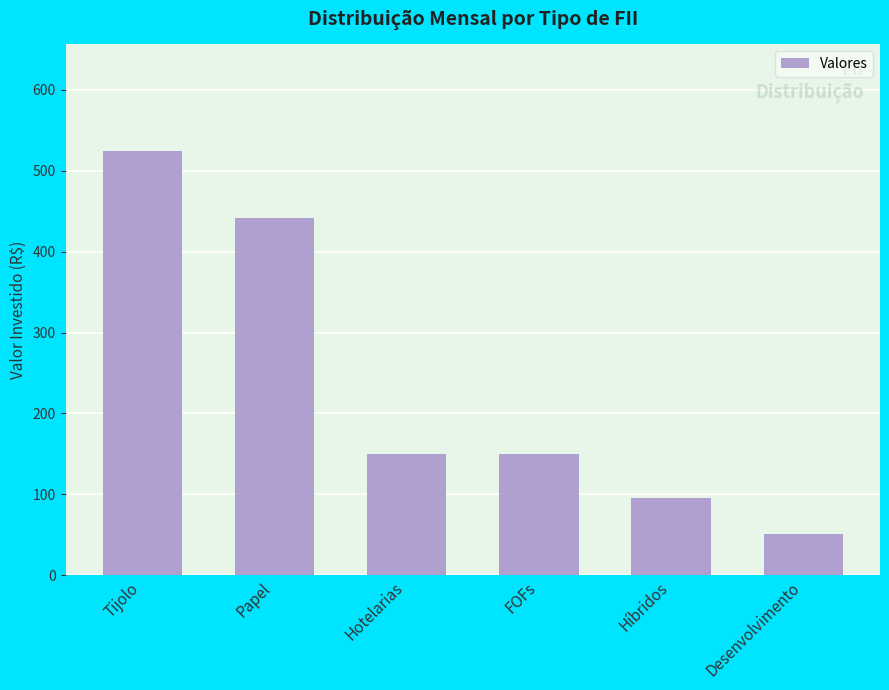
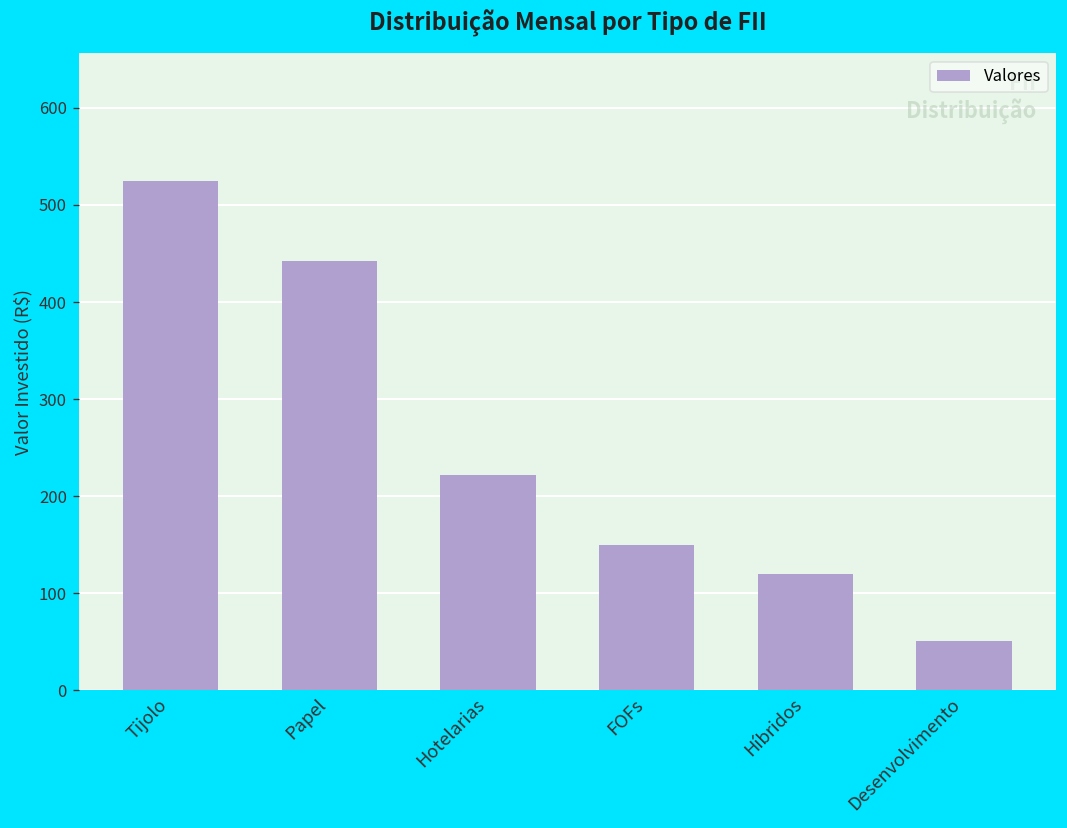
Hotelarias: 150 -> 220
Híbridos: 100 -> 120
